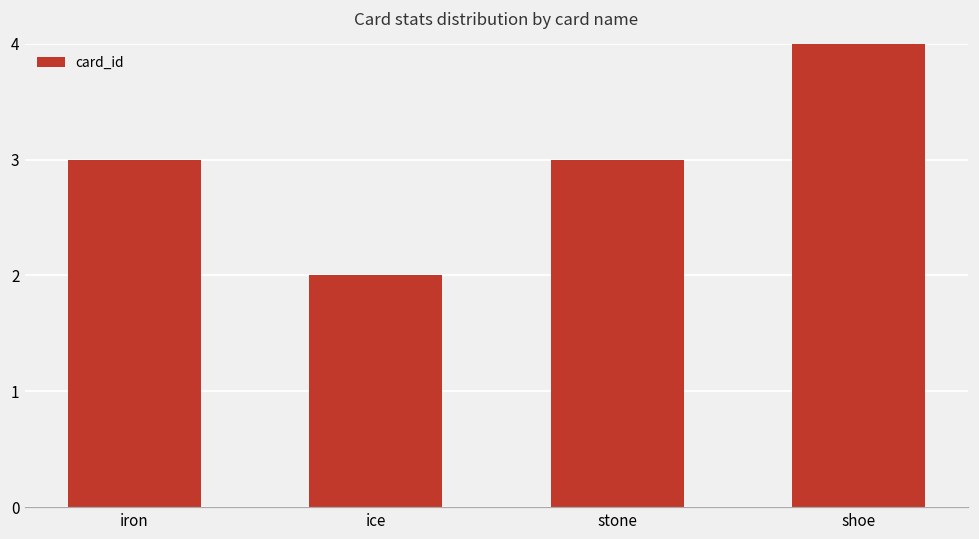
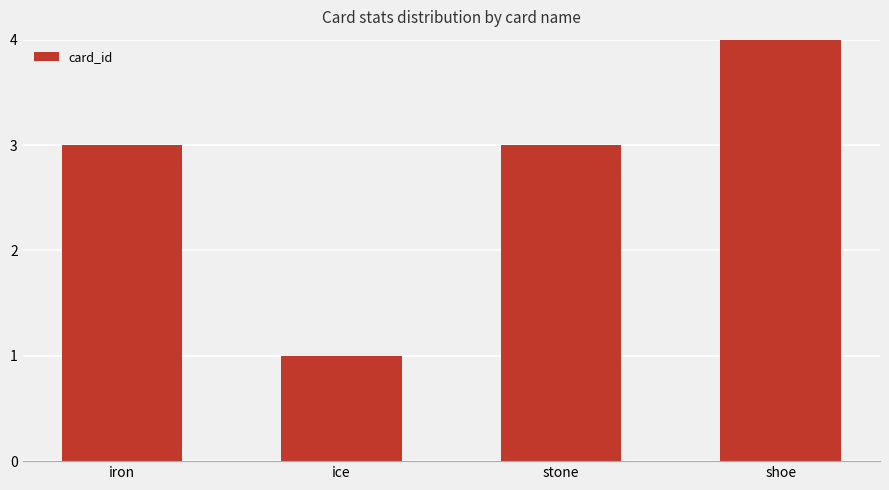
ice: 2 -> 1
